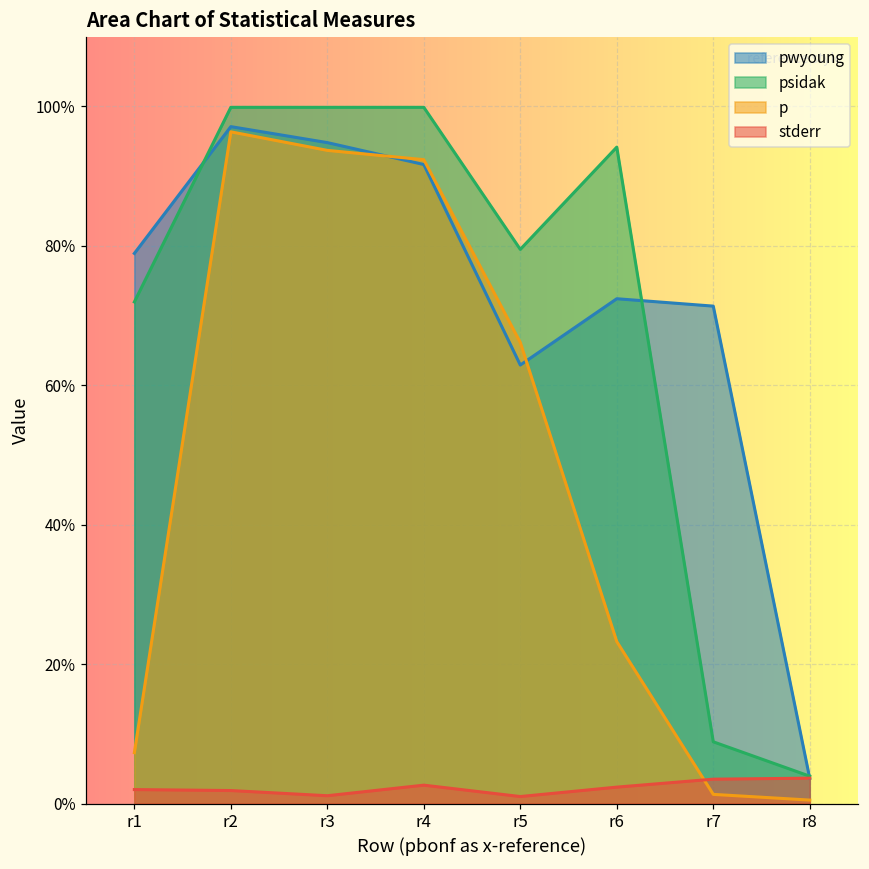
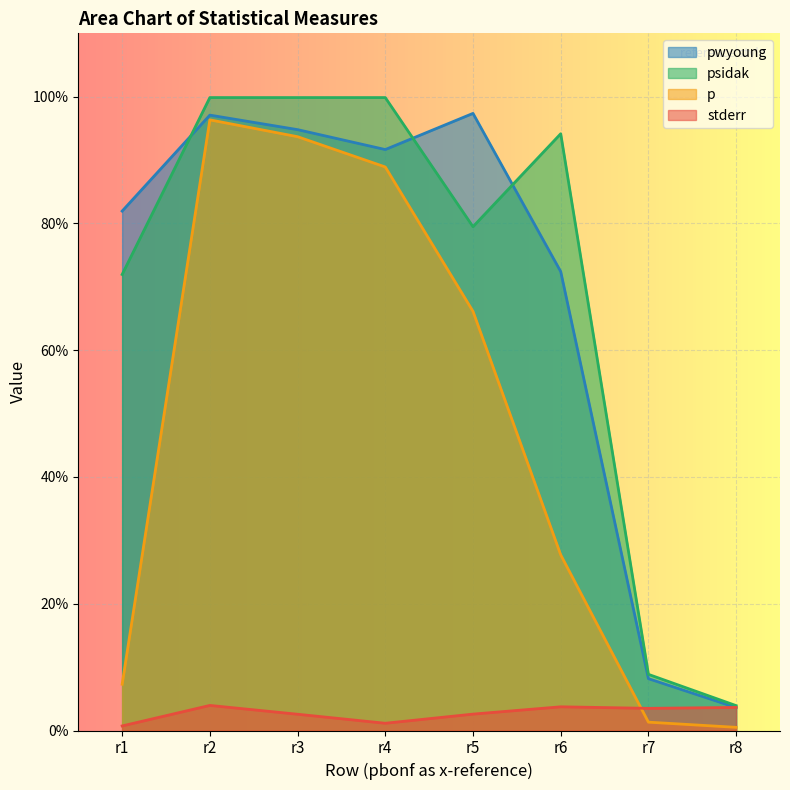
pwyoung, r1: 79% -> 82%
stderr, r1: 2% -> 1%
stderr, r2: 2% -> 4%
stderr, r3: 1% -> 3%
p, r4: 92% -> 89%
stderr, r4: 3% -> 1%
pwyoung, r5: 63% -> 97%
stderr, r5: 1% -> 3%
p, r6: 23% -> 28%
stderr, r6: 2% -> 4%
pwyoung, r7: 71% -> 8%
